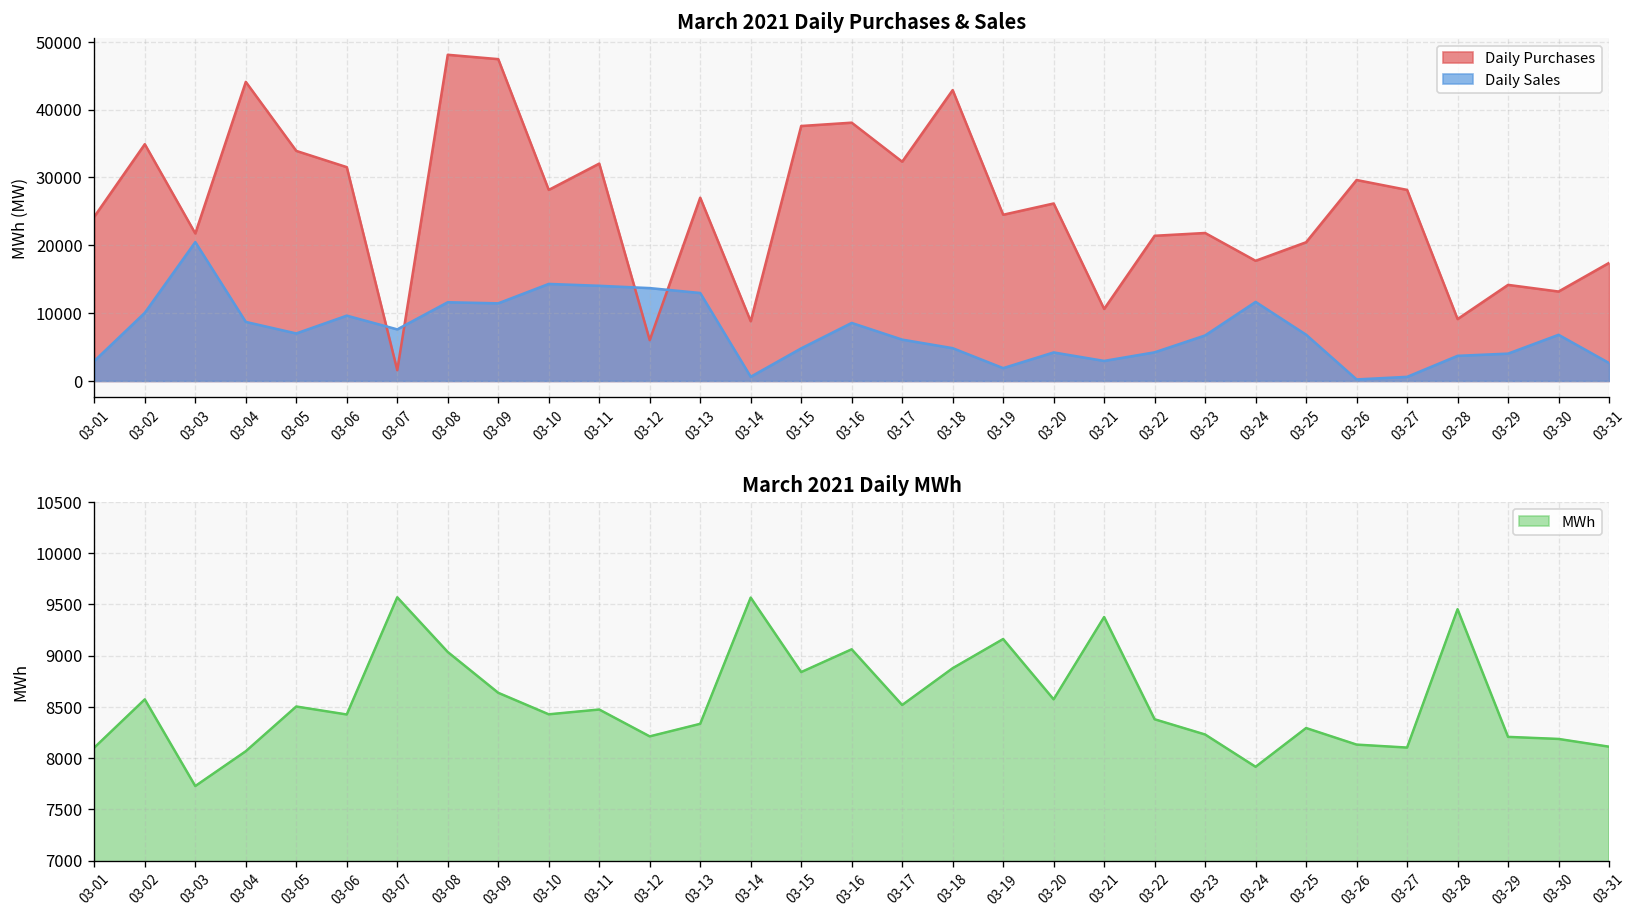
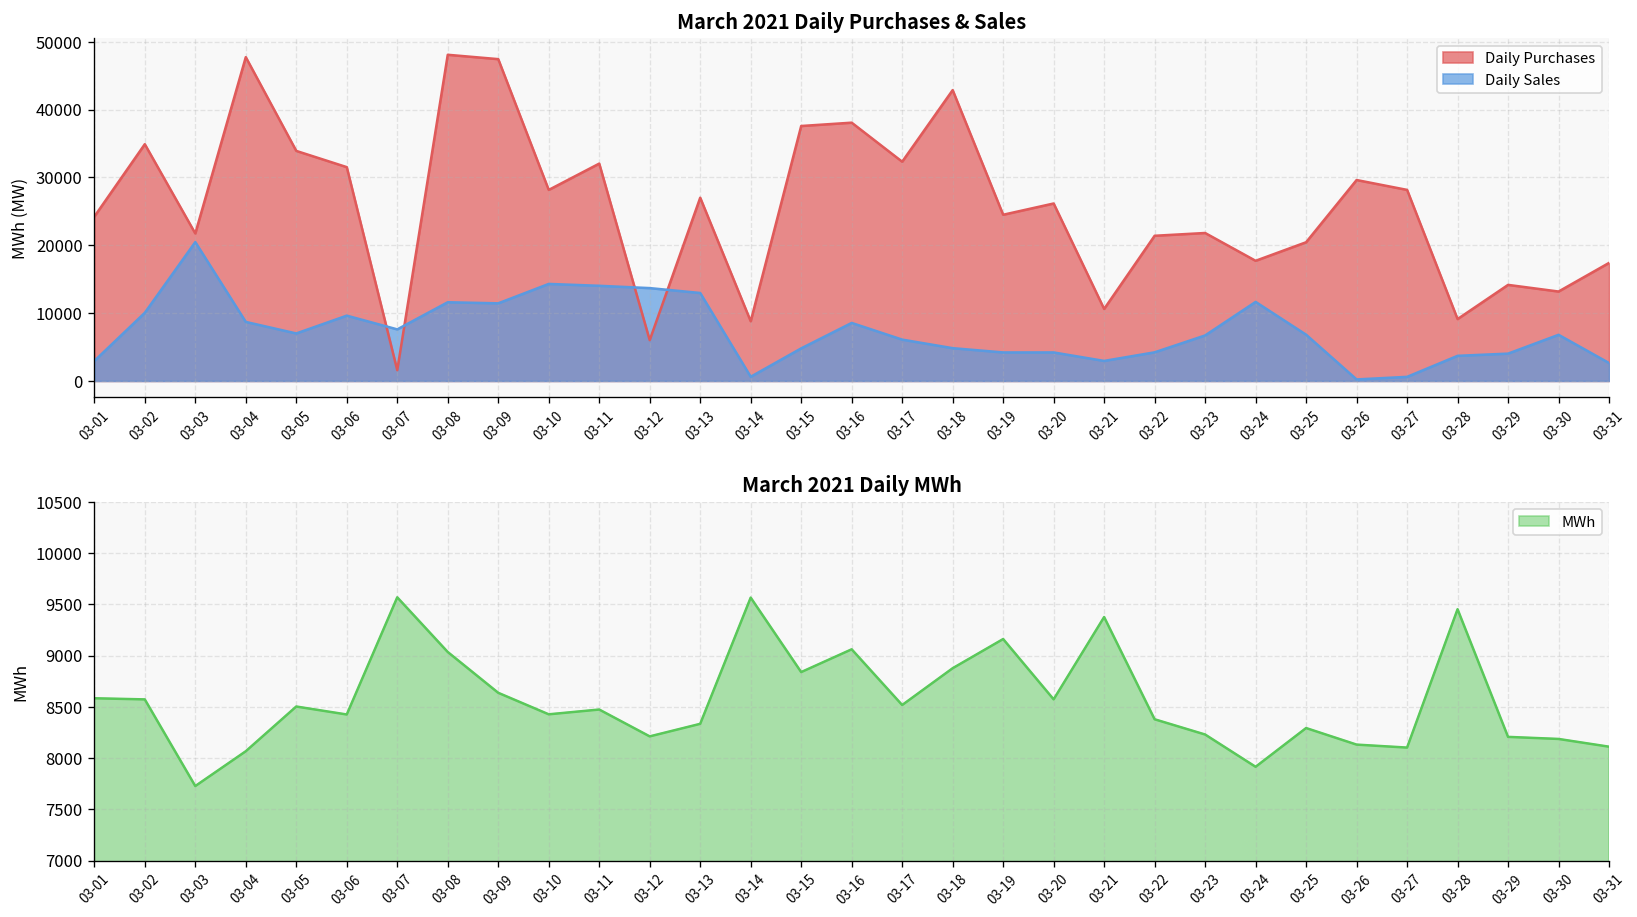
March 2021 Daily Purchases & Sales, Daily Purchases, 03-04: 44000 -> 48000
March 2021 Daily Purchases & Sales, Daily Sales, 03-19: 2000 -> 4000
March 2021 Daily MWh, 03-01: 8100 -> 8600
